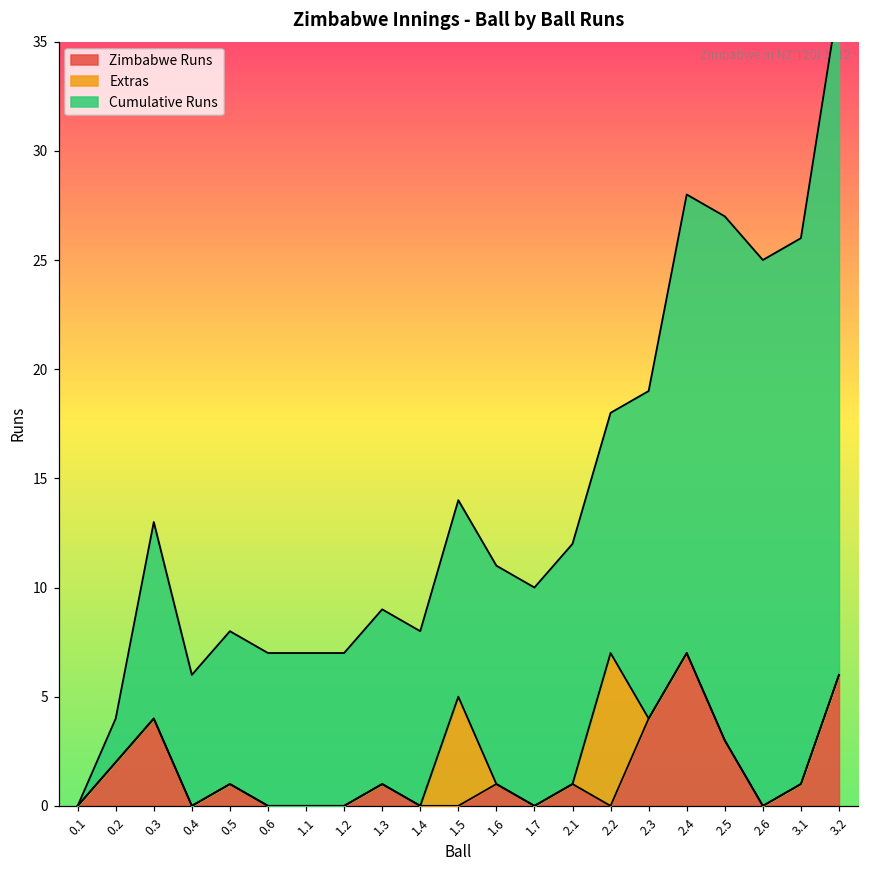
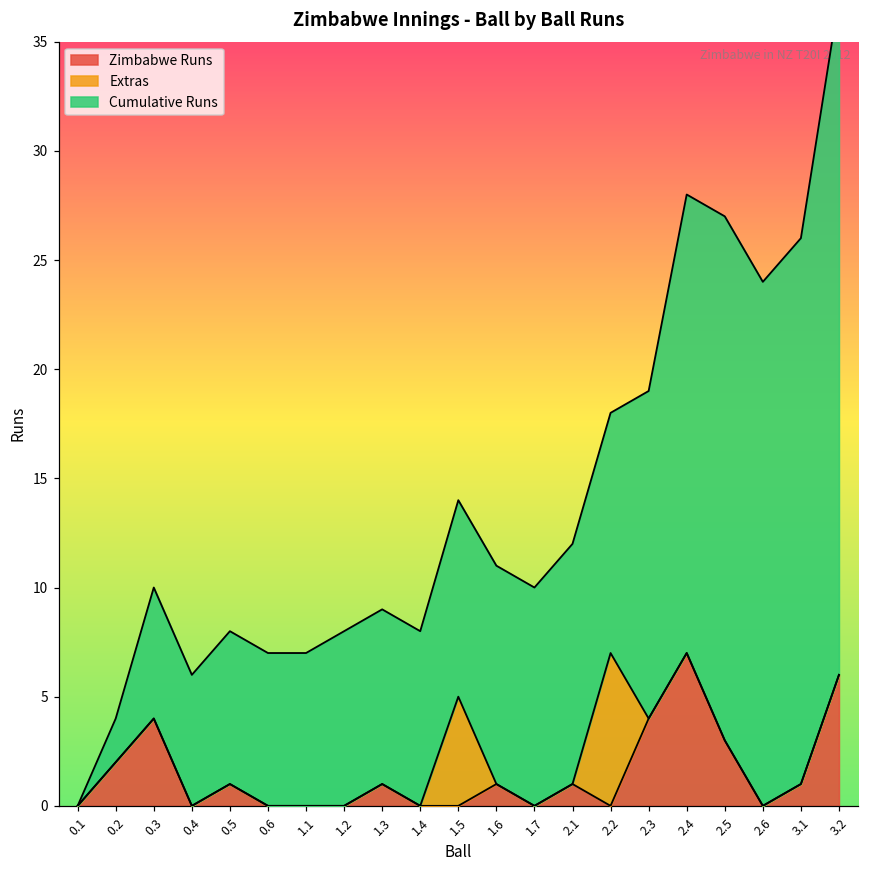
Cumulative Runs, 0.3: 9 -> 6
Cumulative Runs, 1.2: 7 -> 8
Cumulative Runs, 2.6: 25 -> 24
